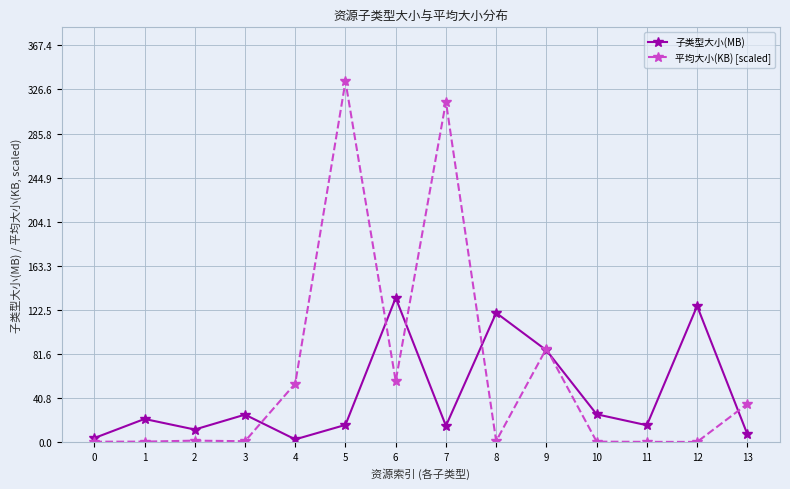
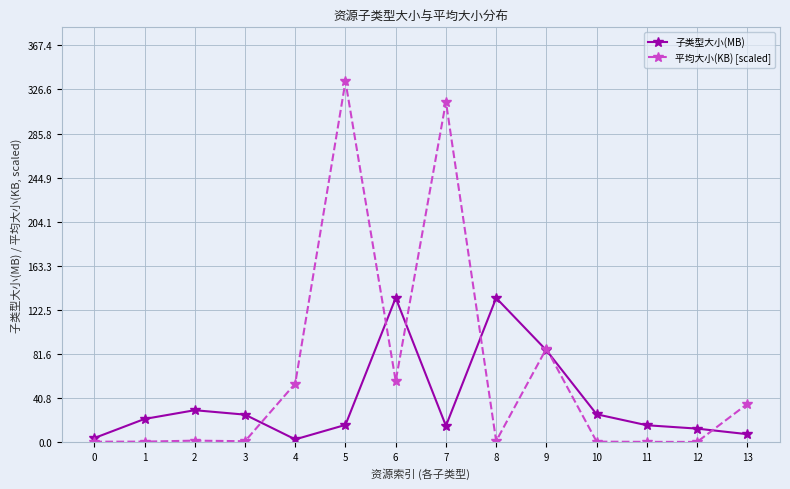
子类型大小(MB), 2: 12 -> 30
子类型大小(MB), 8: 120 -> 134
子类型大小(MB), 12: 126 -> 13
